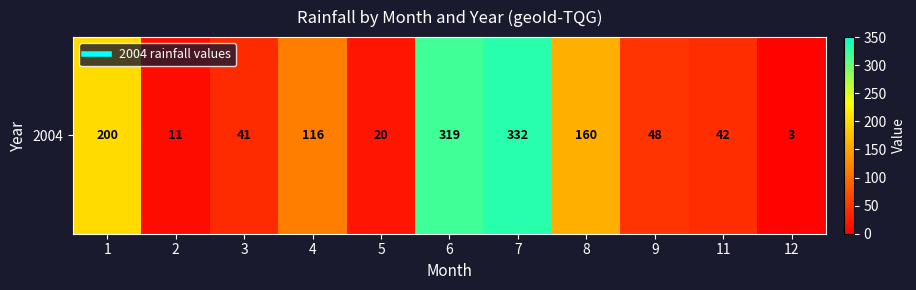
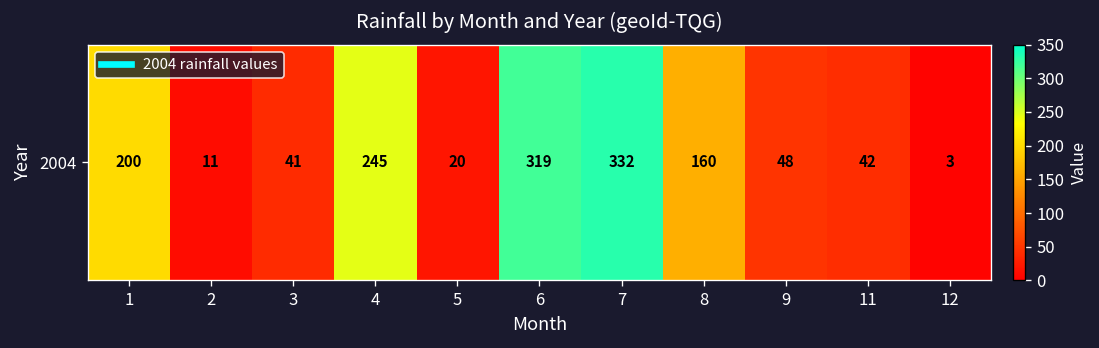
2004, 4: 116 -> 245
